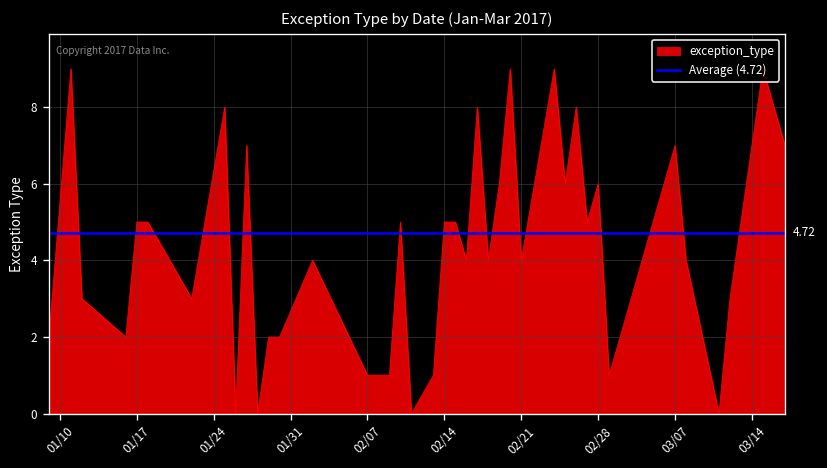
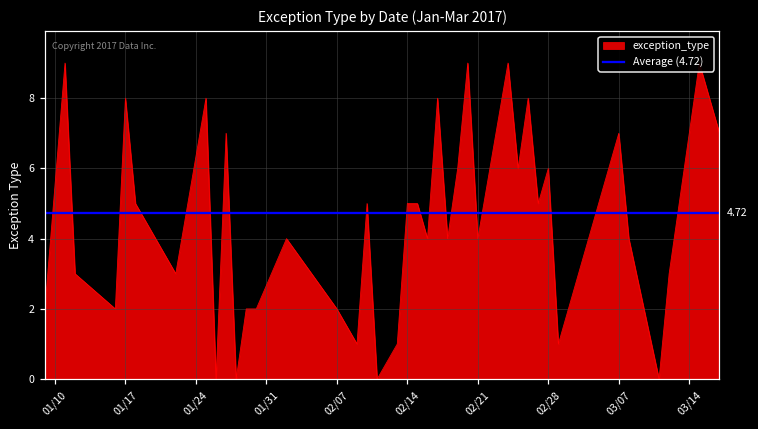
01/17: 5 -> 8
02/07: 1 -> 2
